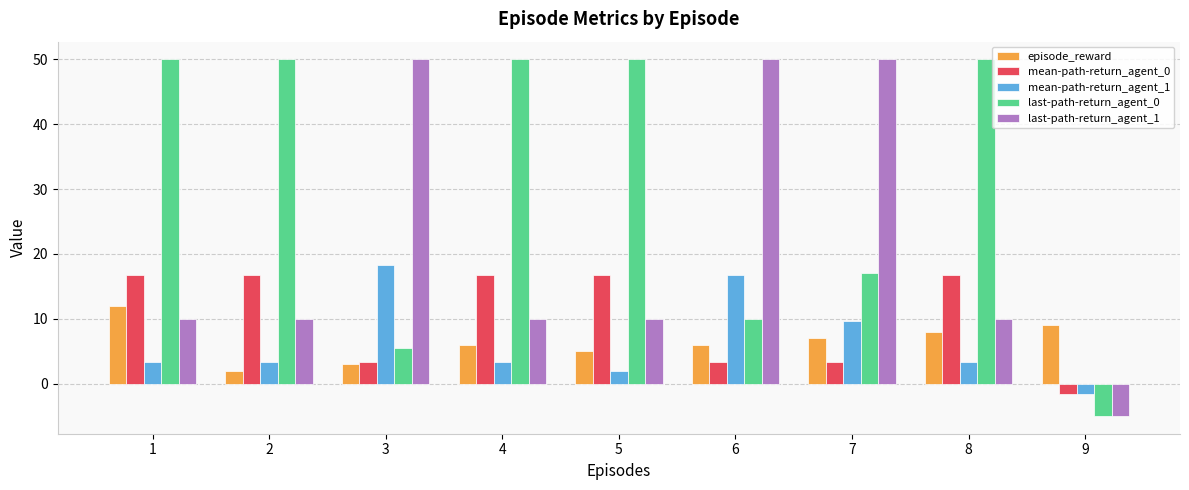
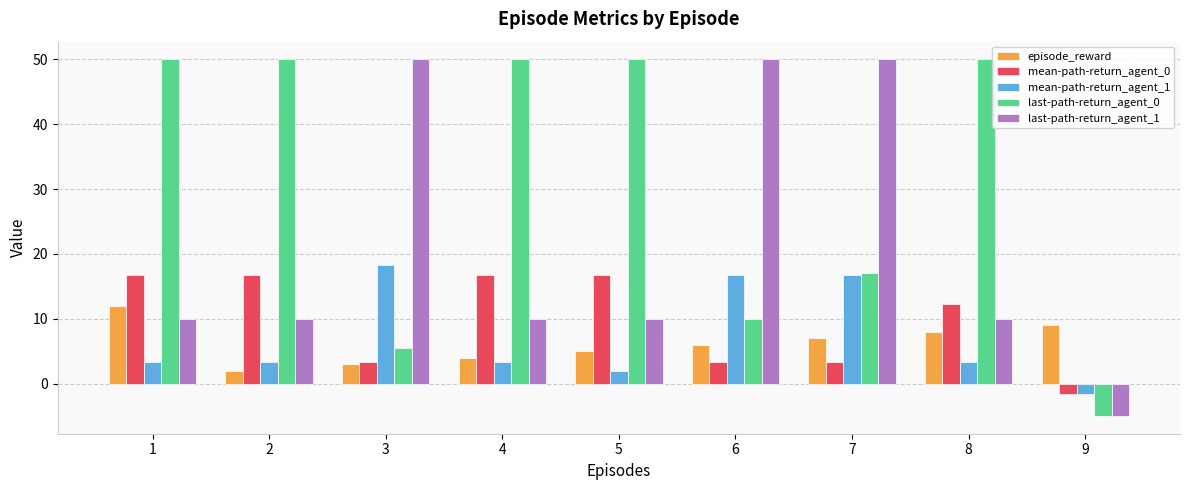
episode_reward, 4: 6 -> 4
mean-path-return_agent_1, 7: 10 -> 17
mean-path-return_agent_0, 8: 17 -> 12
